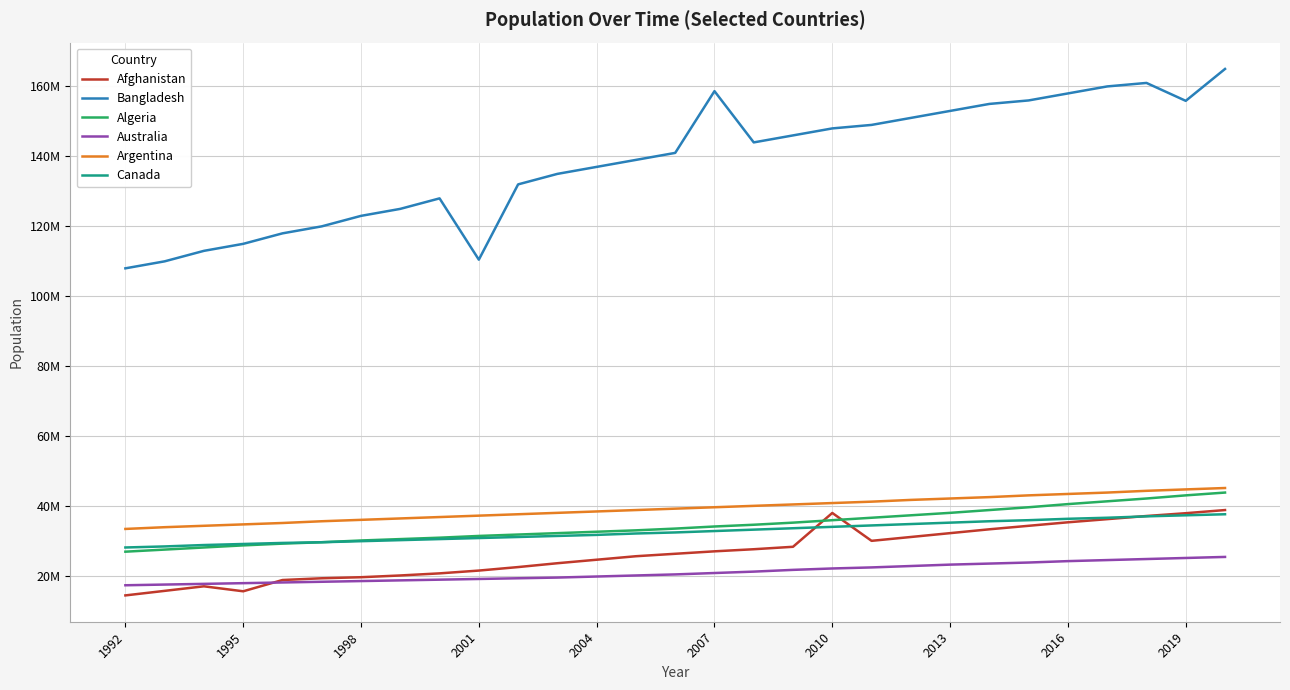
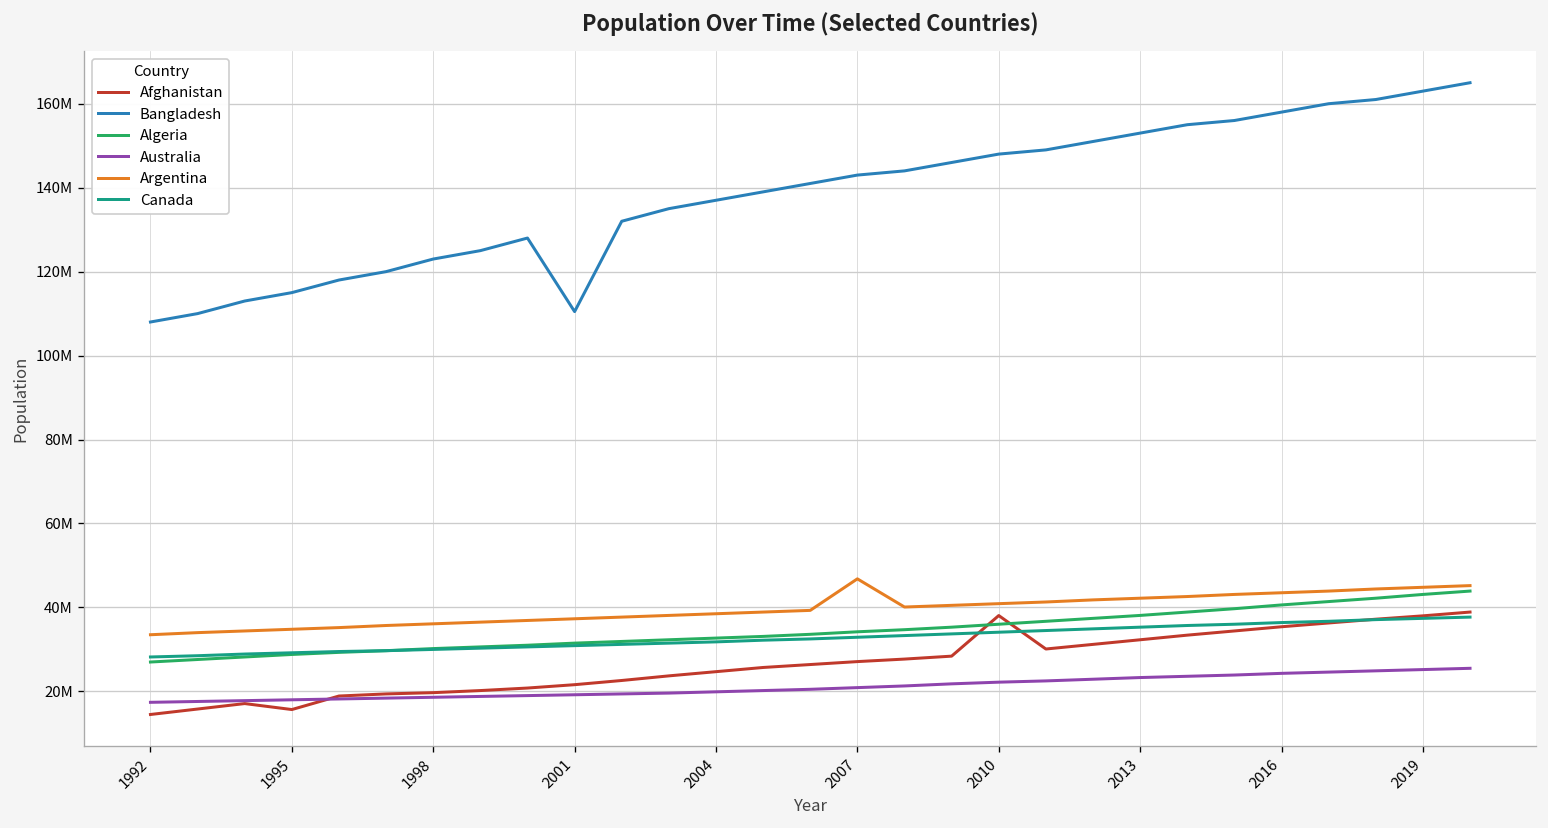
Bangladesh, 2007: 159000000 -> 143000000
Argentina, 2007: 40000000 -> 47000000
Bangladesh, 2019: 156000000 -> 163000000
